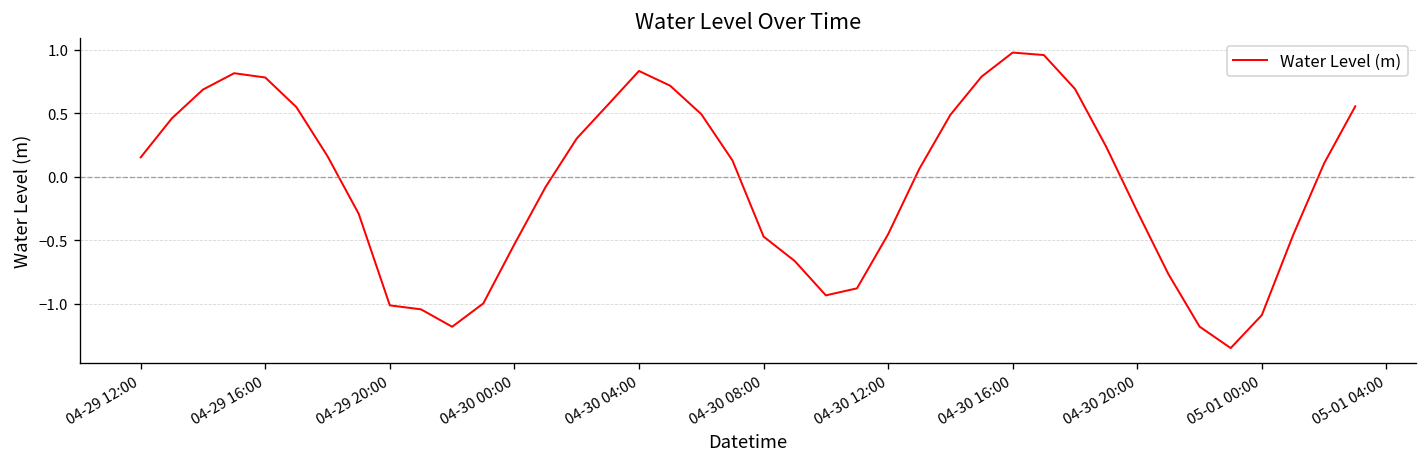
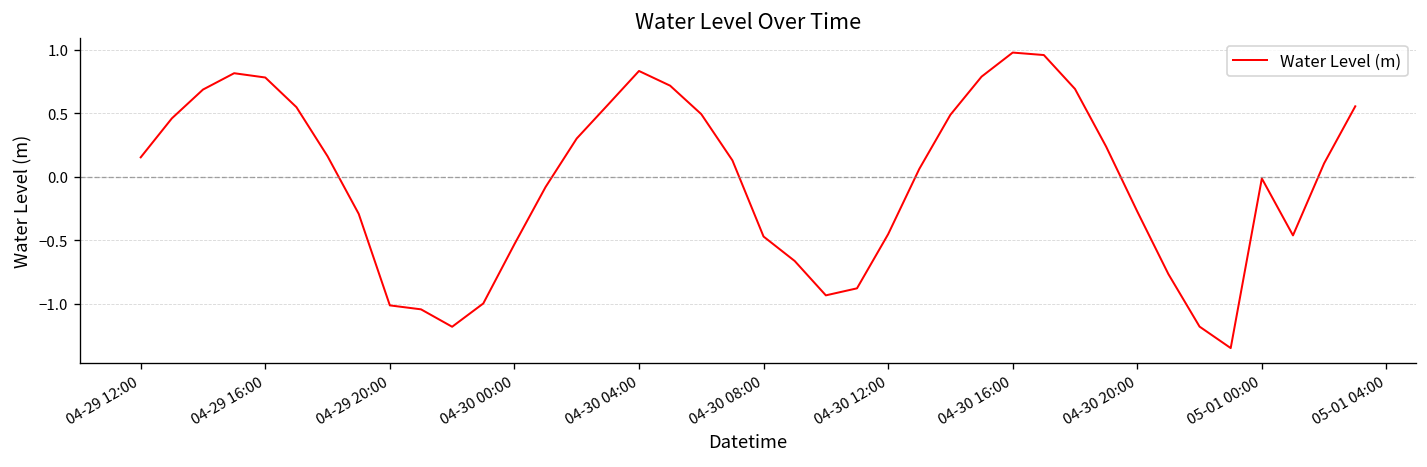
05-01 00:00: -1.09 -> -0.01
